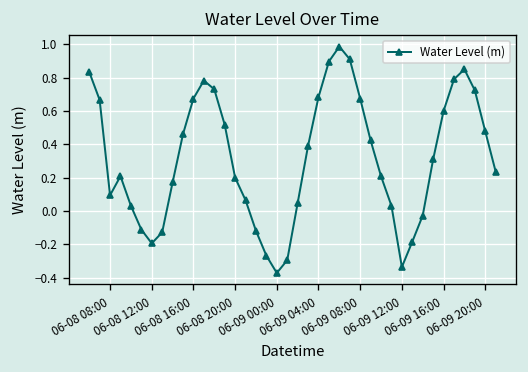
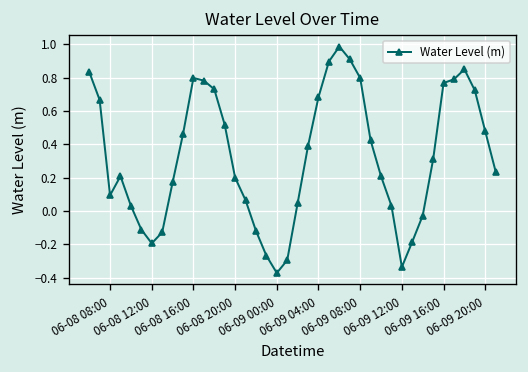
06-08 16:00: 0.67 -> 0.80
06-09 08:00: 0.67 -> 0.80
06-09 16:00: 0.60 -> 0.77
